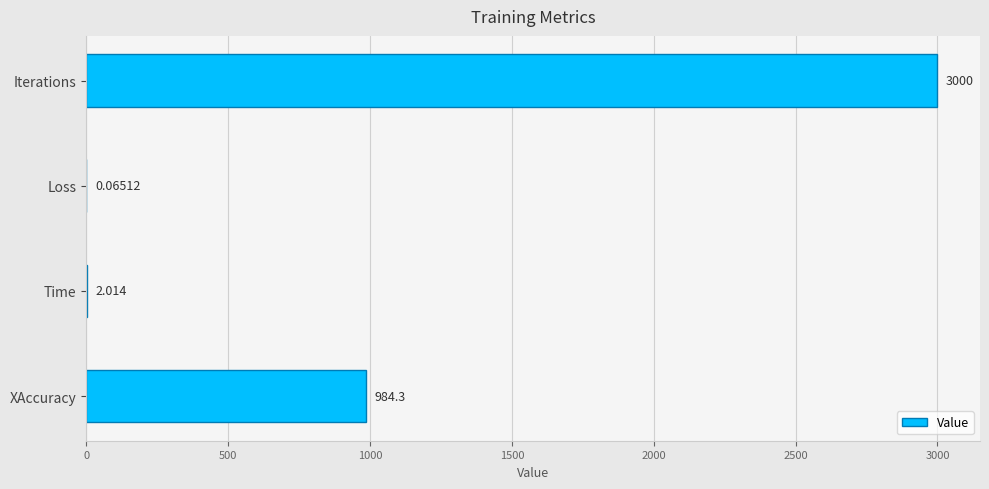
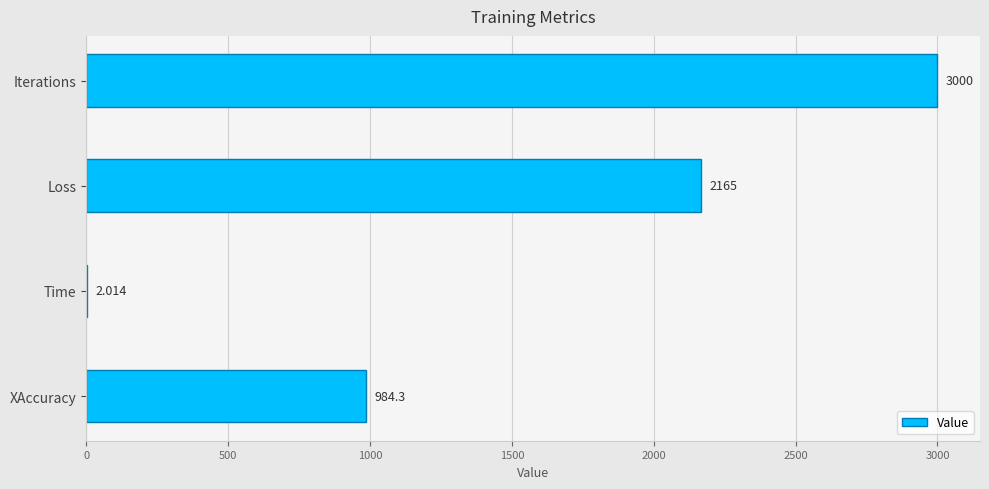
Loss: 0.06512 -> 2165
